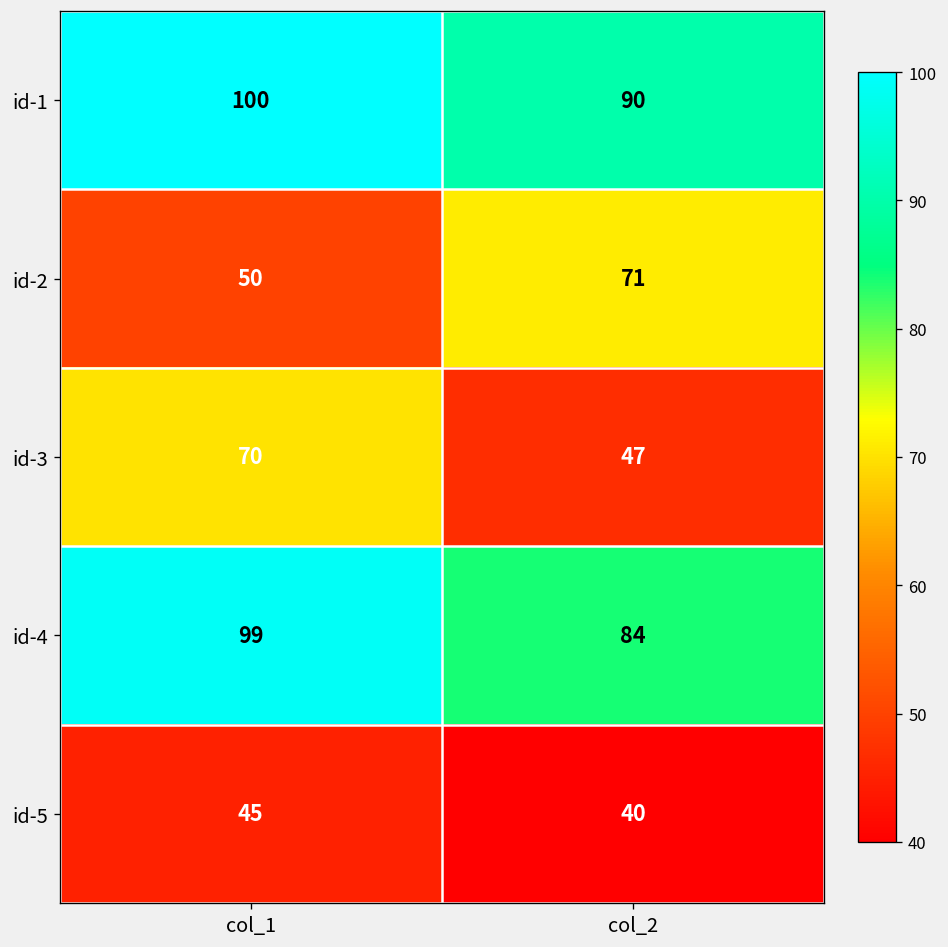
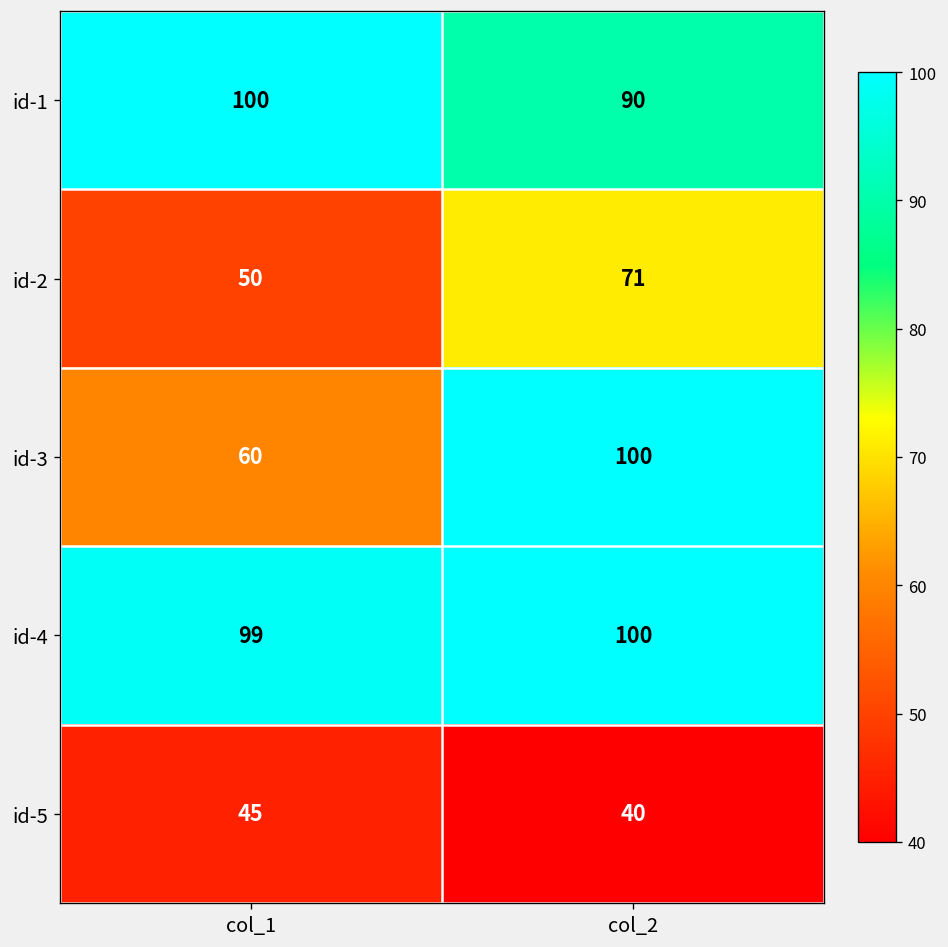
id-3, col_1: 70 -> 60
id-3, col_2: 47 -> 100
id-4, col_2: 84 -> 100
